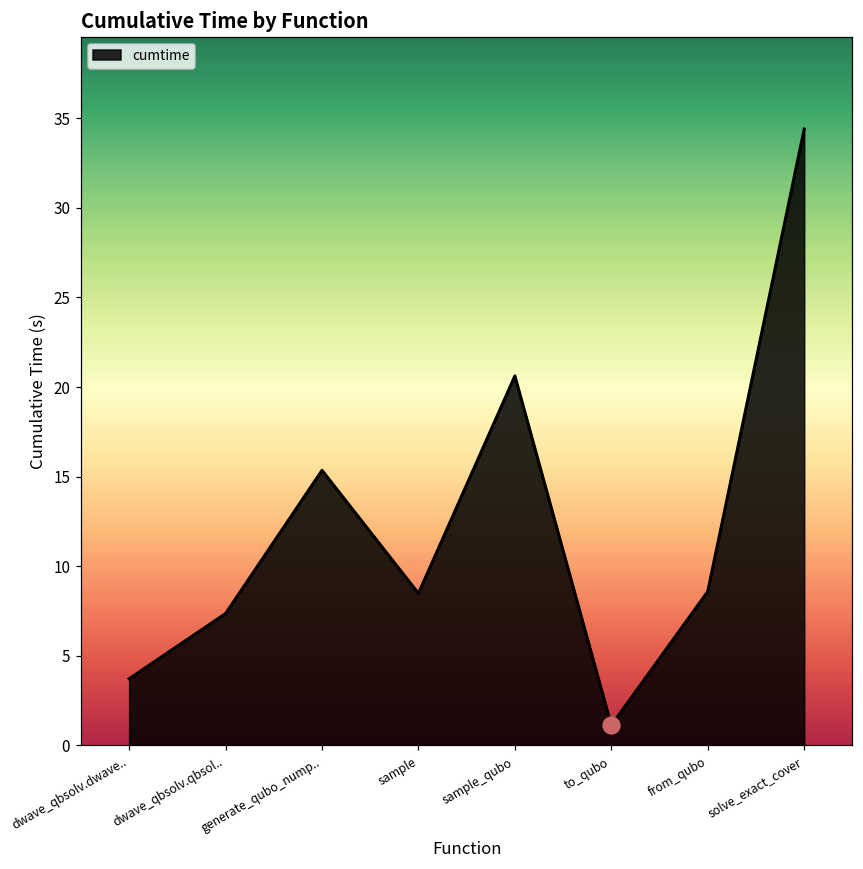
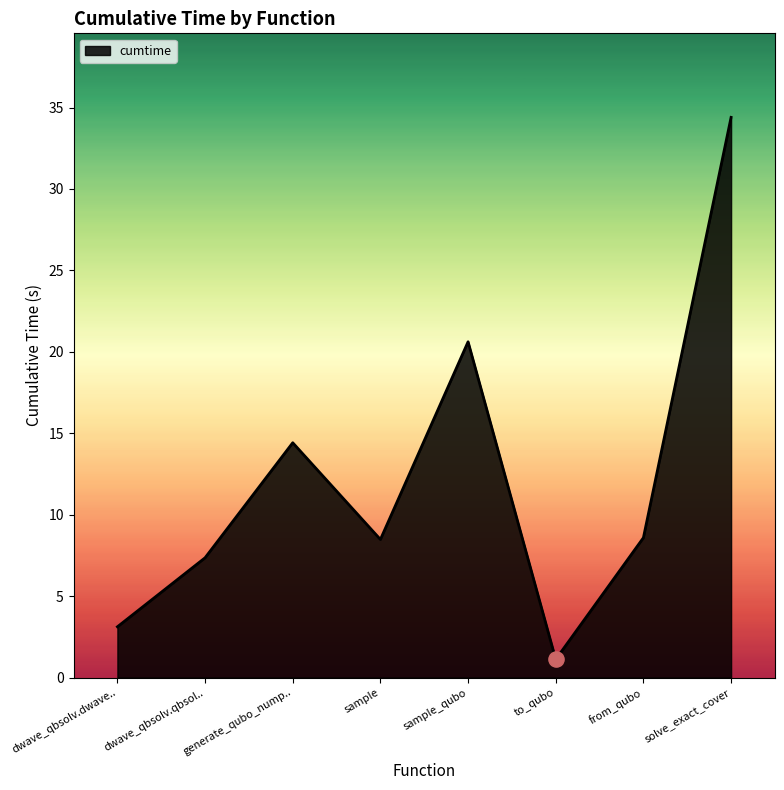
cumtime, dwave_qbsolv.dwave..: 3.7 -> 3.1
cumtime, generate_qubo_nump..: 15.3 -> 14.4
